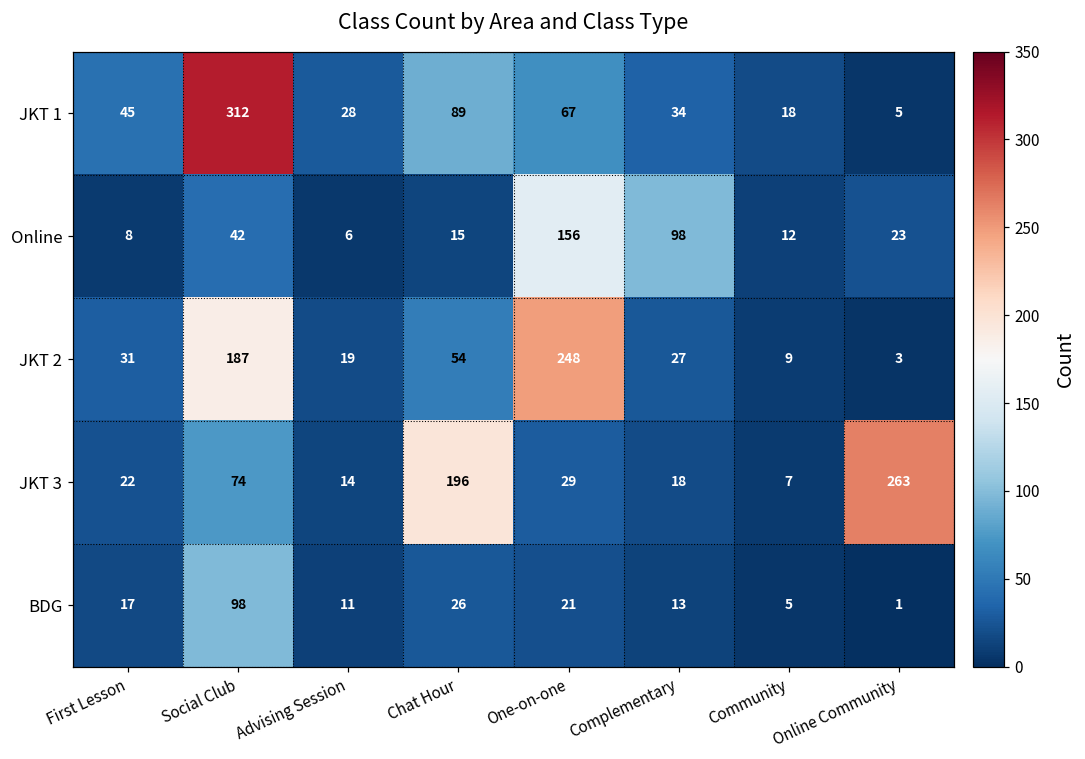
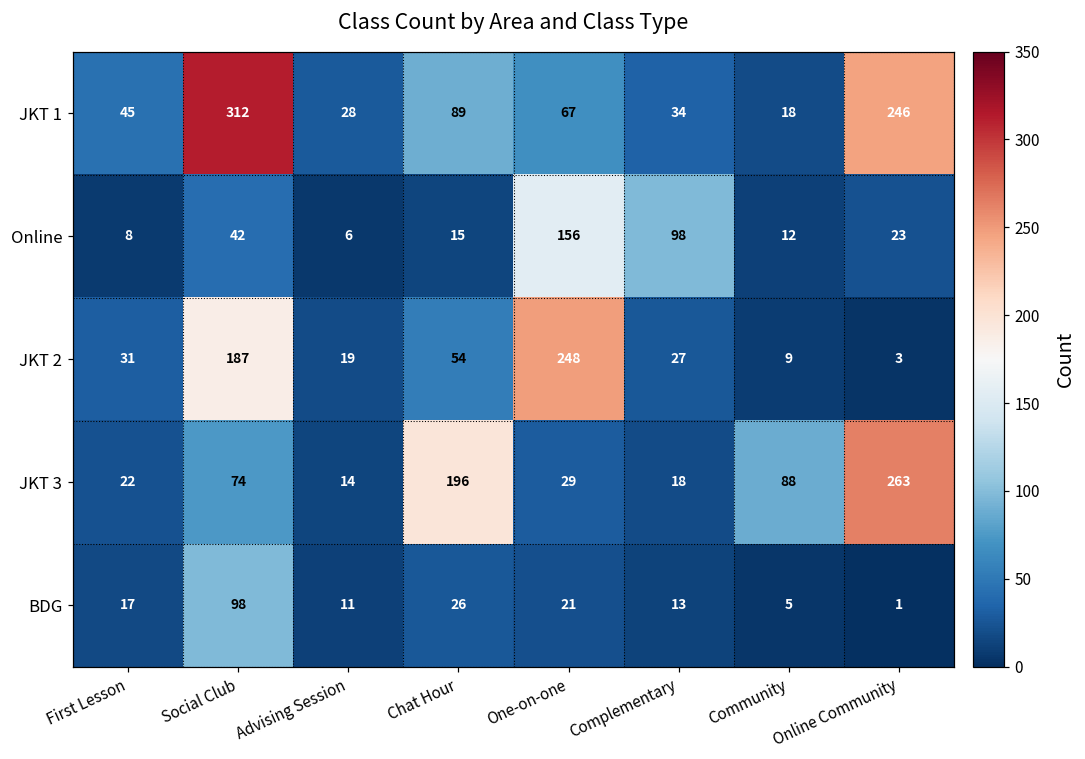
JKT 1, Online Community: 5 -> 246
JKT 3, Community: 7 -> 88
